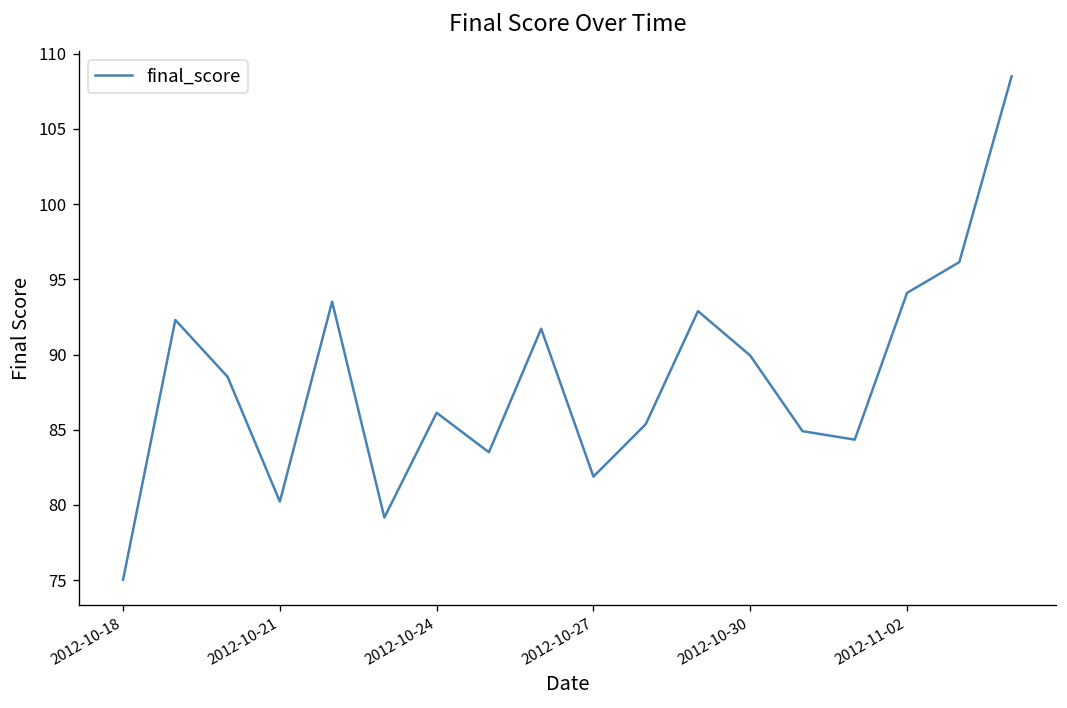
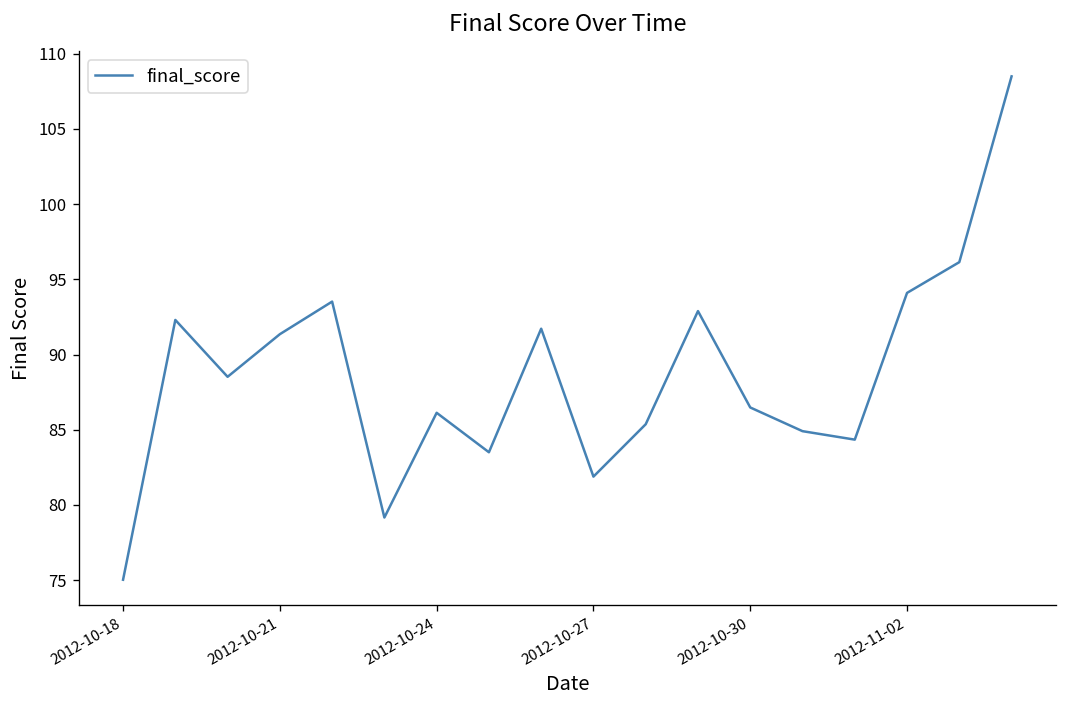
2012-10-21: 80.2 -> 91.4
2012-10-30: 89.9 -> 86.5
